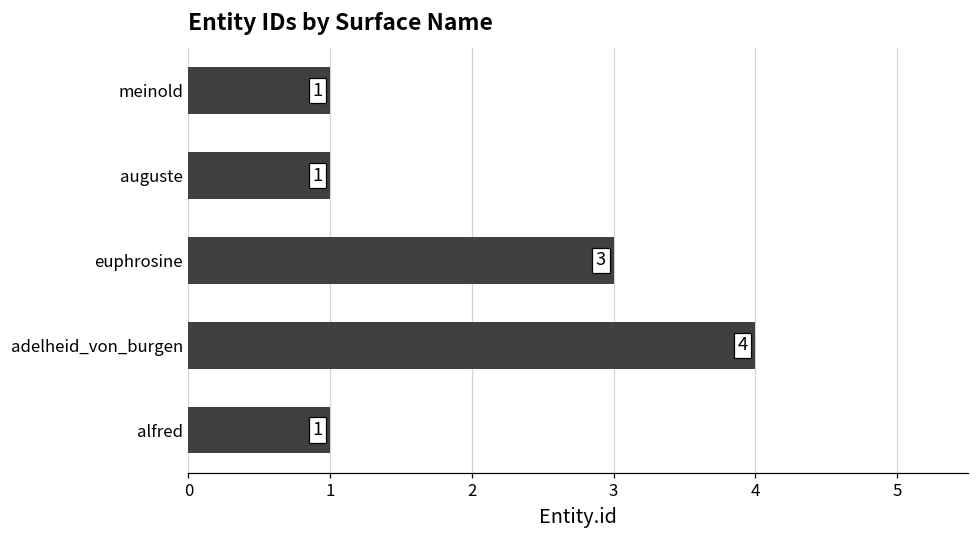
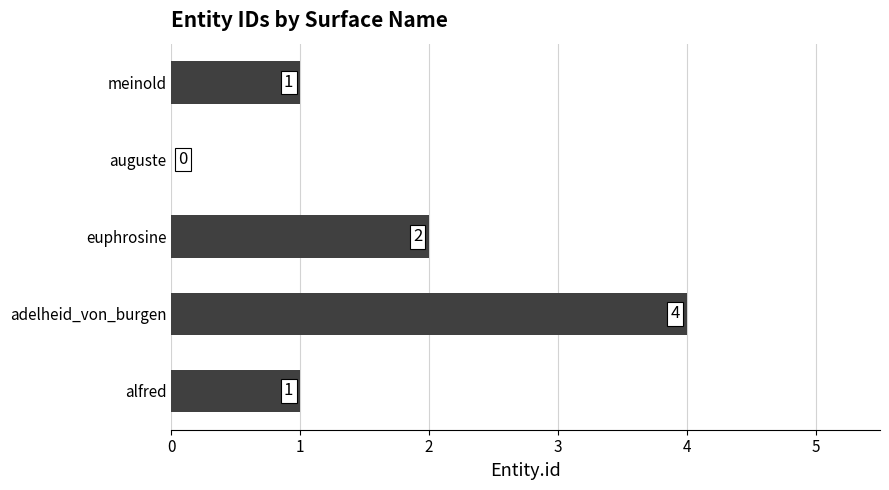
auguste: 1 -> 0
euphrosine: 3 -> 2
